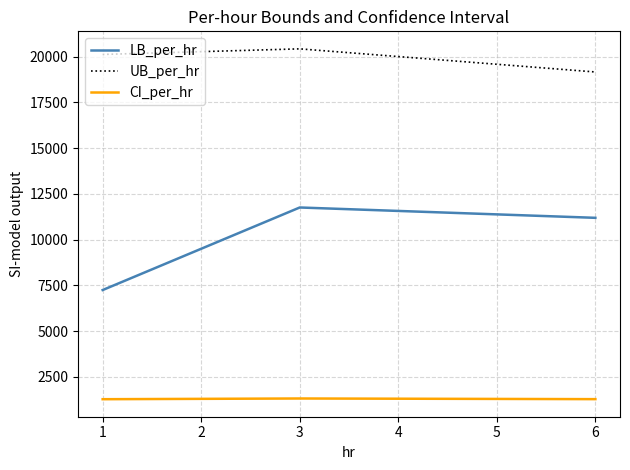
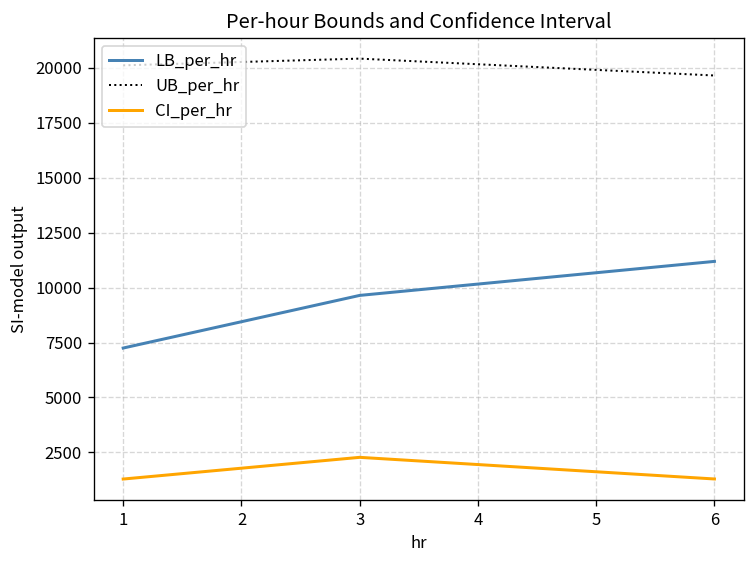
LB_per_hr, 3: 11800 -> 9600
CI_per_hr, 3: 1300 -> 2300
UB_per_hr, 6: 19200 -> 19700
